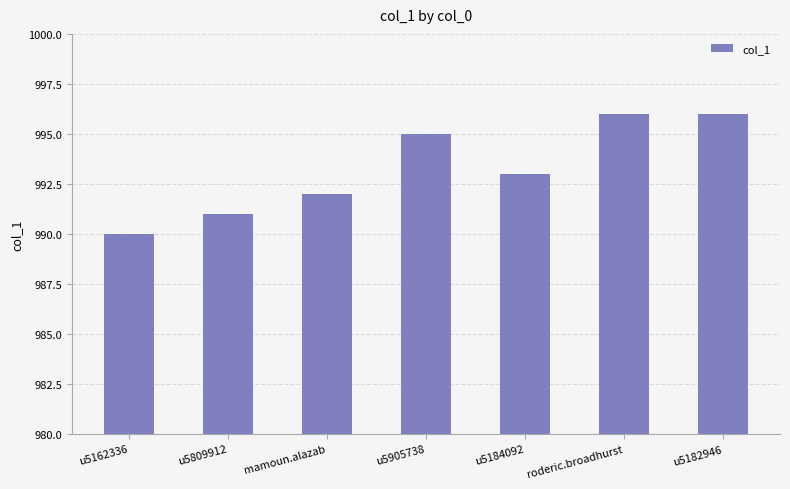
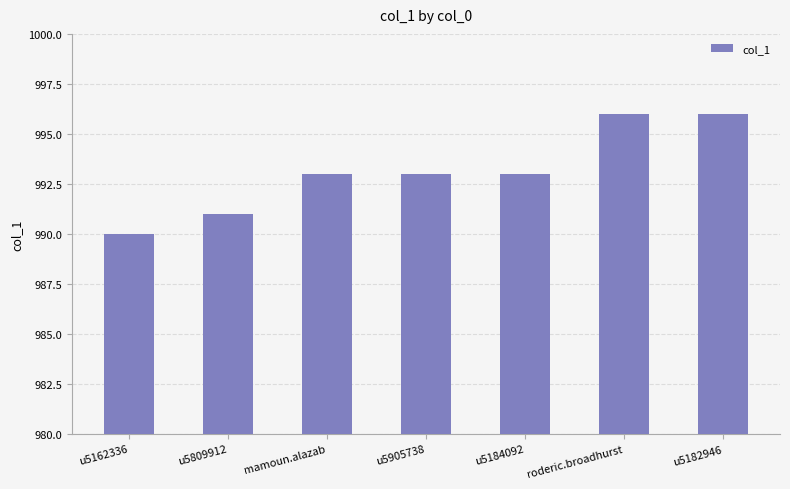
mamoun.alazab: 992 -> 993
u5905738: 995 -> 993
